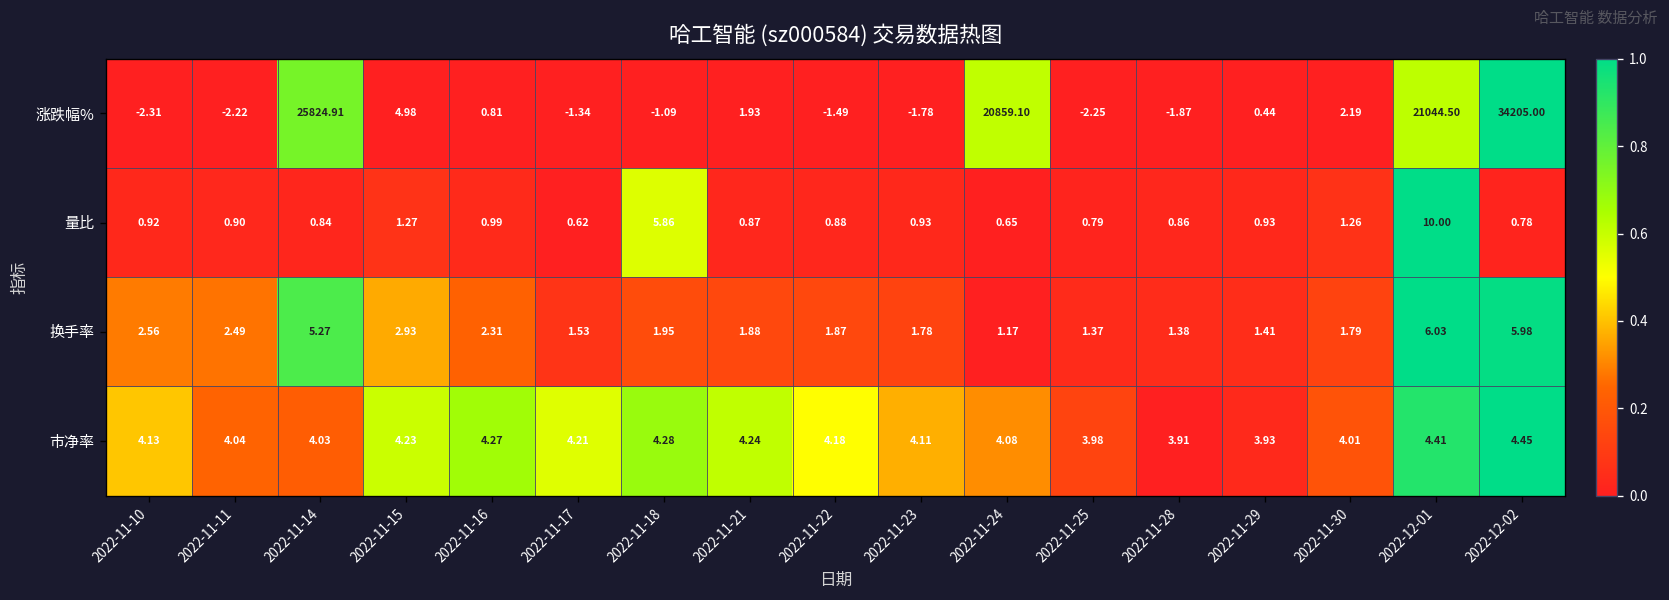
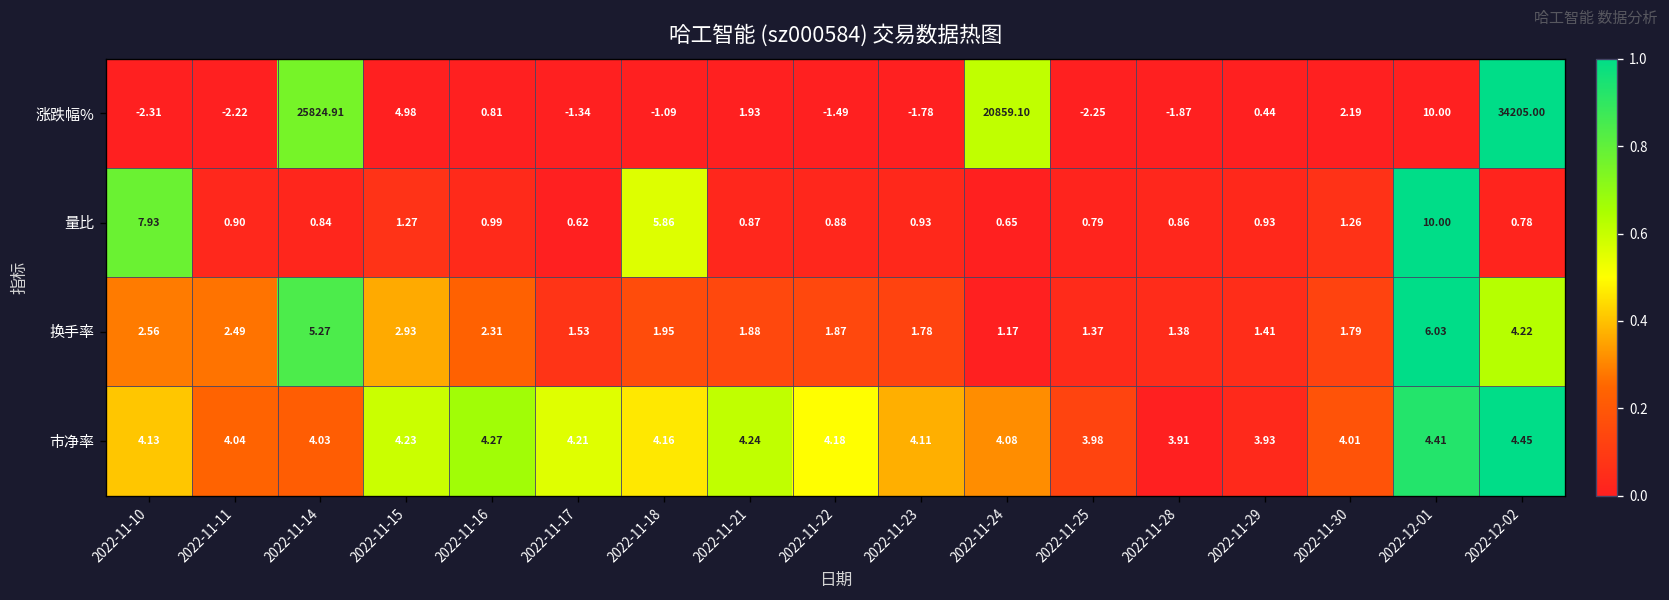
涨跌幅%, 2022-12-01: 21044.50 -> 10.00
量比, 2022-11-10: 0.92 -> 7.93
换手率, 2022-12-02: 5.98 -> 4.22
市净率, 2022-11-18: 4.28 -> 4.16
